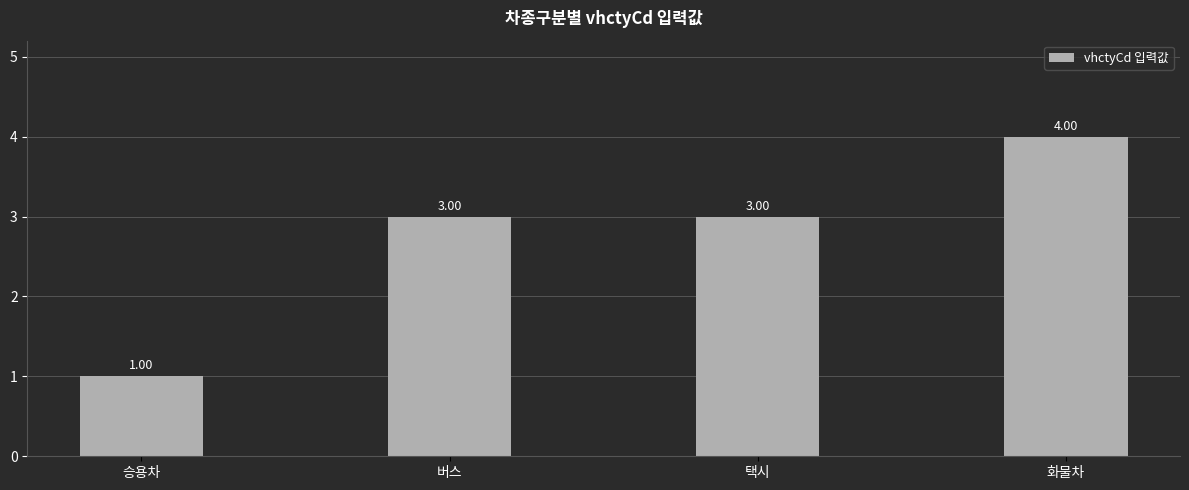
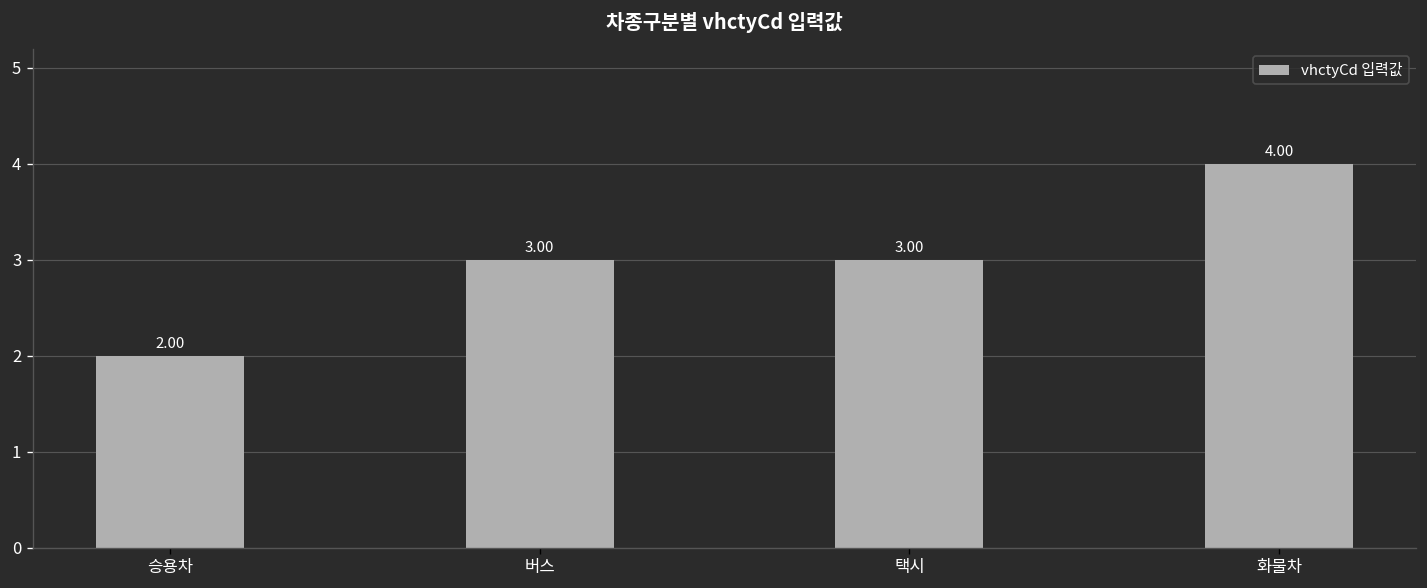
승용차: 1.00 -> 2.00
